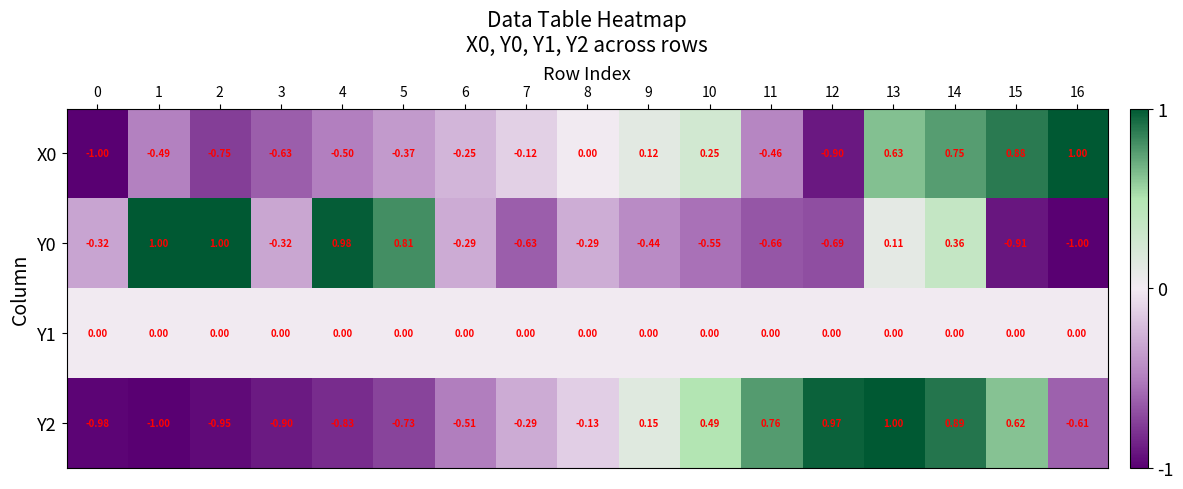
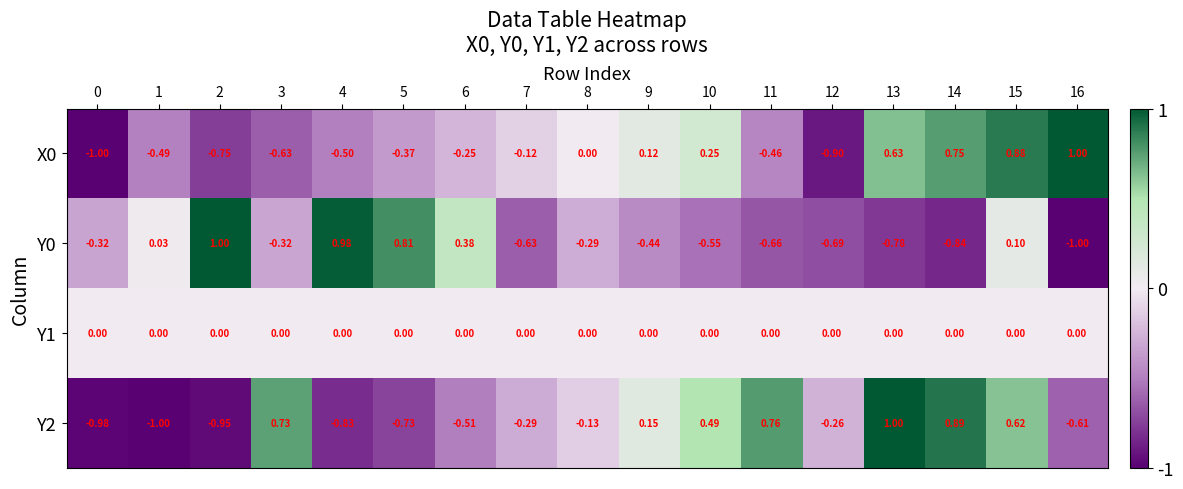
Y0, 1: 1.00 -> 0.03
Y0, 6: -0.29 -> 0.38
Y0, 13: 0.11 -> -0.78
Y0, 14: 0.36 -> -0.84
Y0, 15: -0.91 -> 0.10
Y2, 3: -0.90 -> 0.73
Y2, 12: 0.97 -> -0.26
